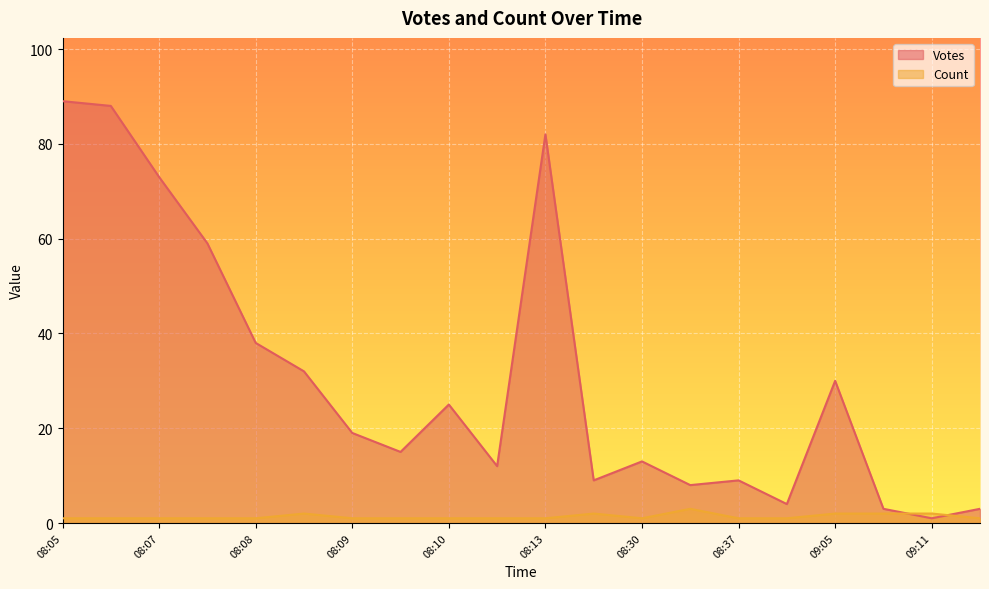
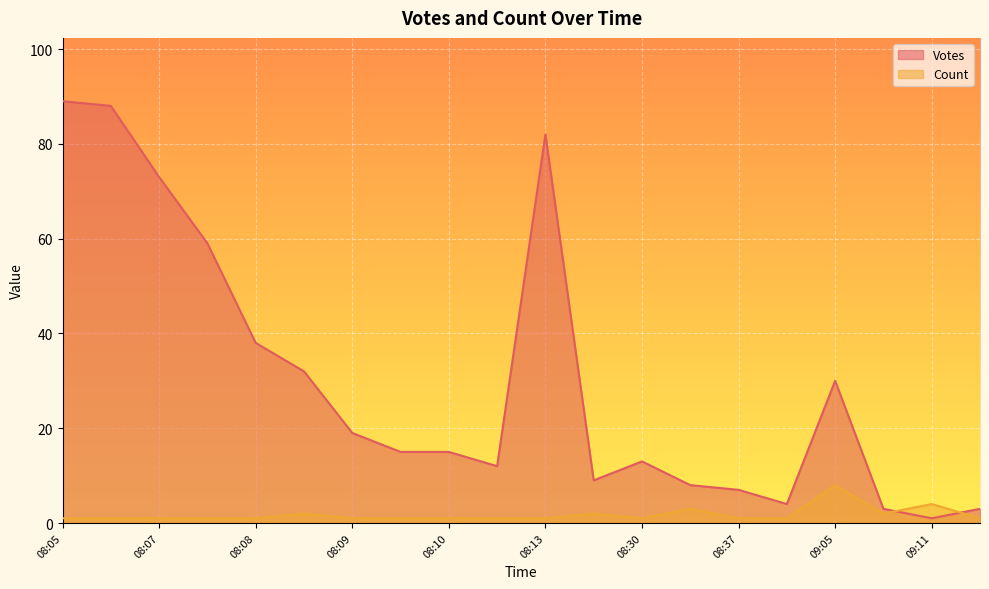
Votes, 08:10: 25 -> 15
Votes, 08:37: 9 -> 7
Count, 09:05: 2 -> 8
Count, 09:11: 2 -> 4
